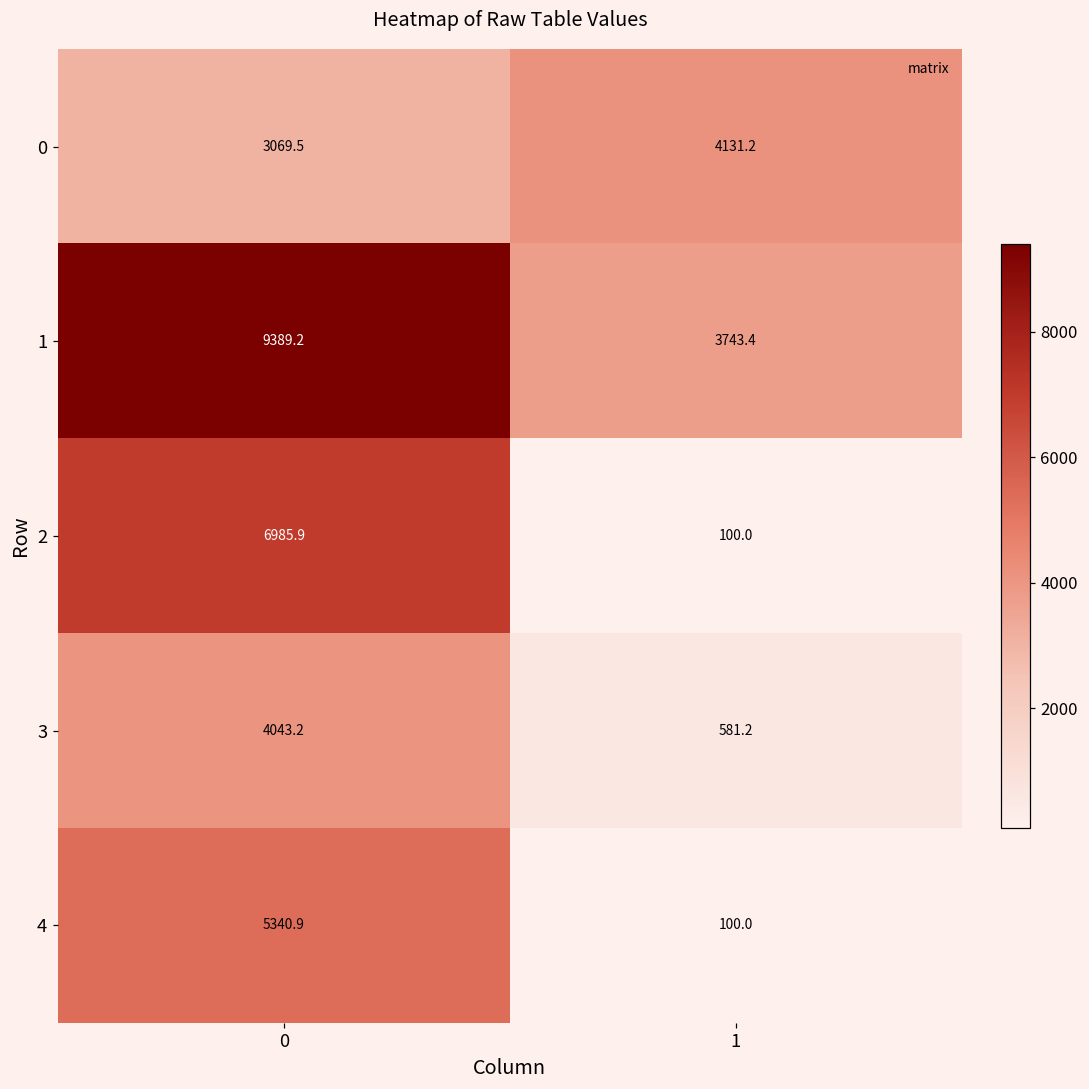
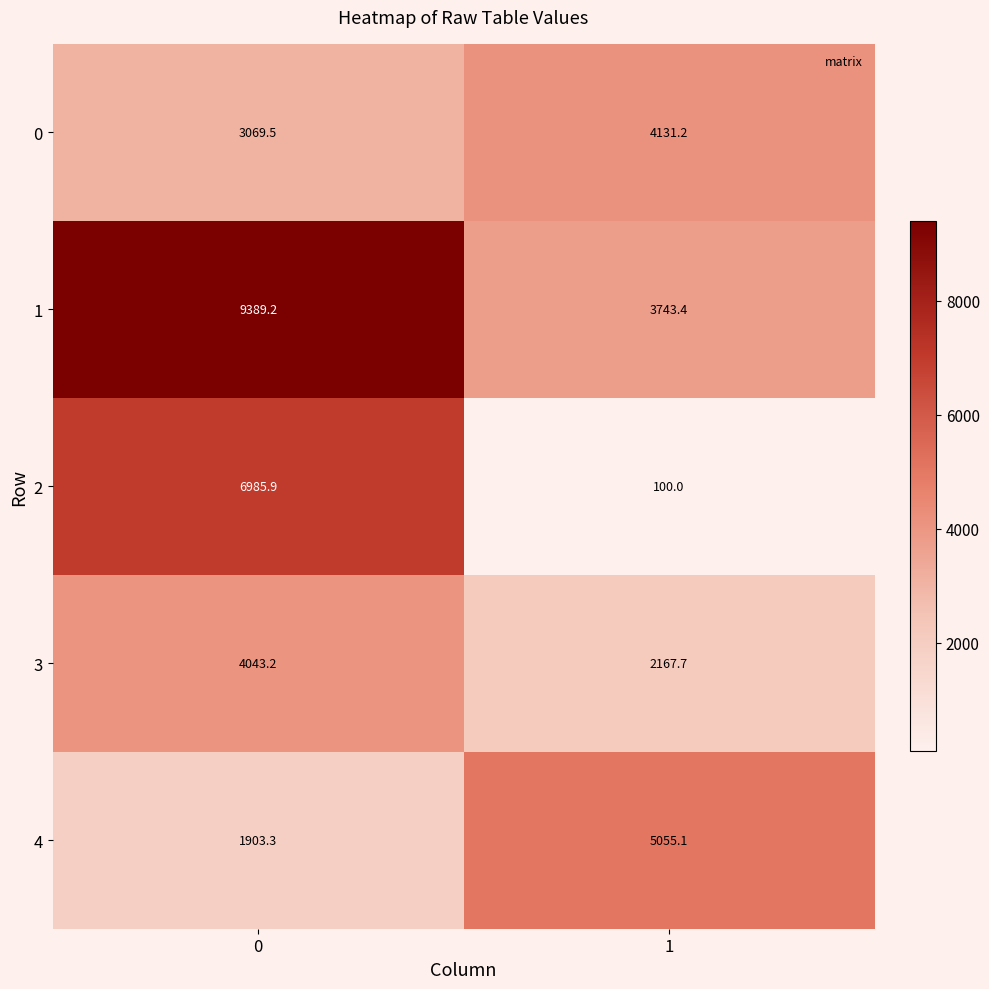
3, 1: 581.2 -> 2167.7
4, 0: 5340.9 -> 1903.3
4, 1: 100.0 -> 5055.1
